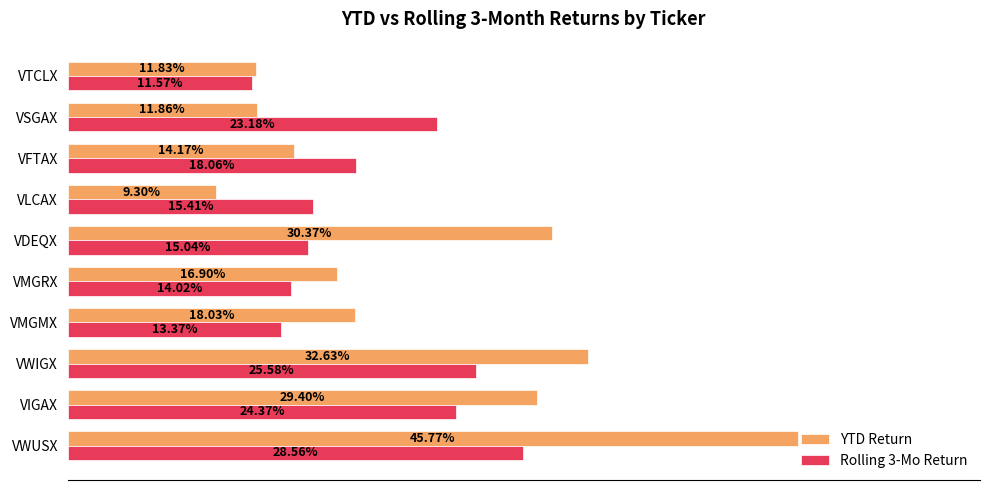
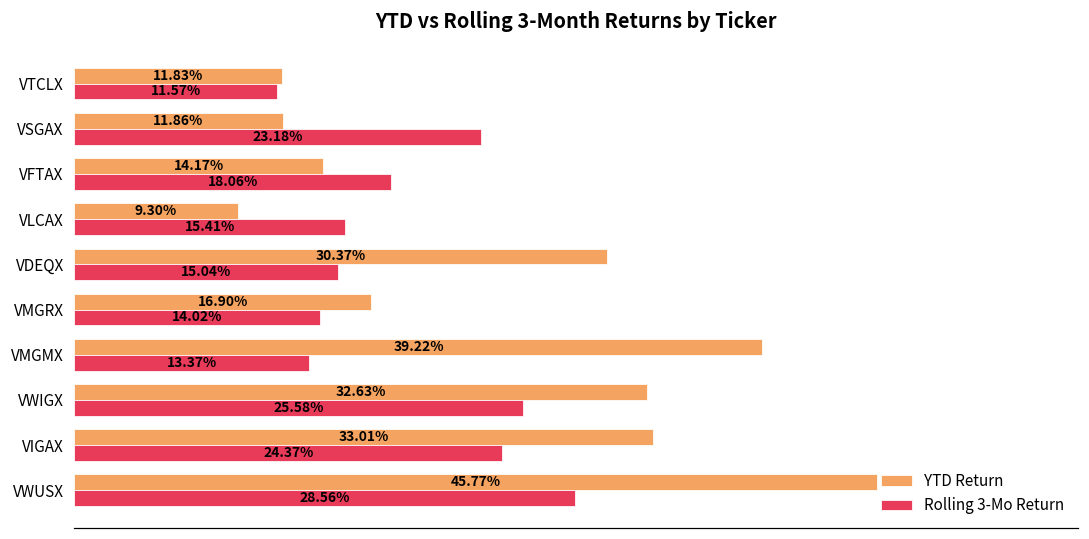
YTD Return, VMGMX: 18.03% -> 39.22%
YTD Return, VIGAX: 29.40% -> 33.01%
